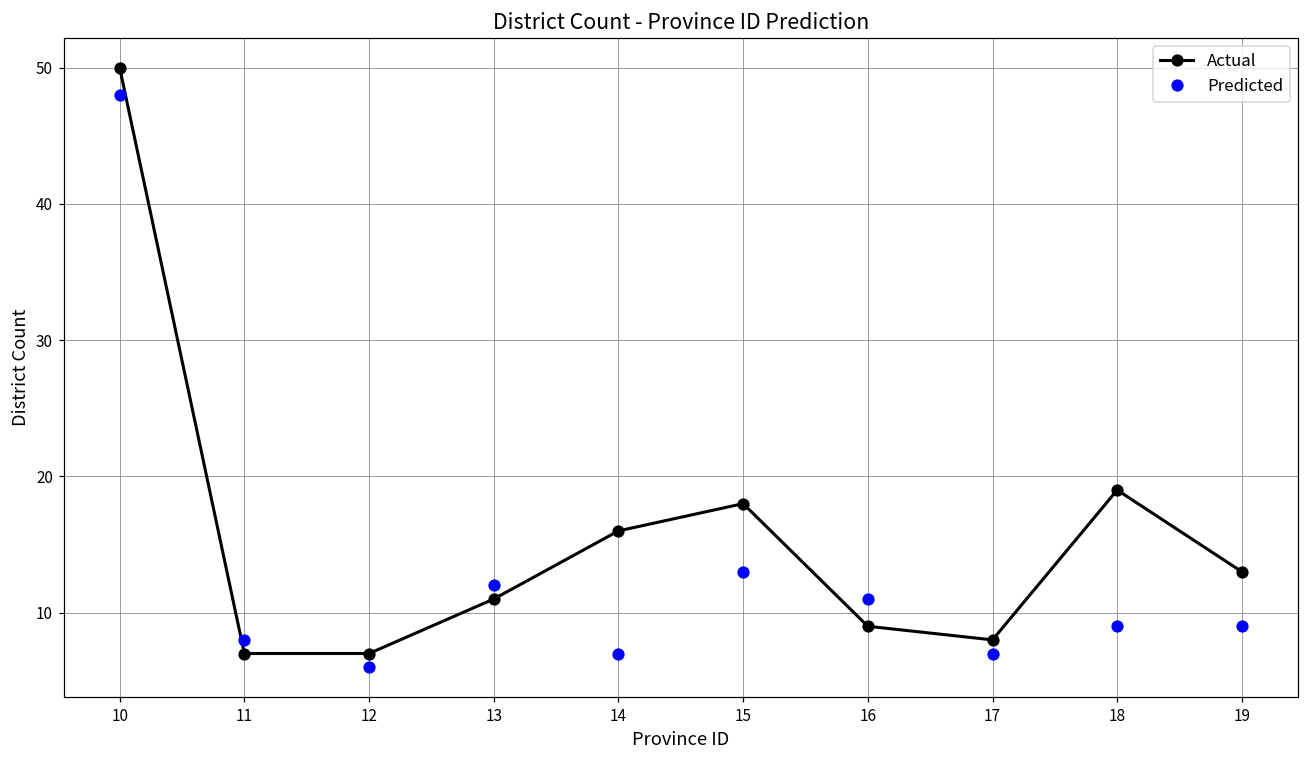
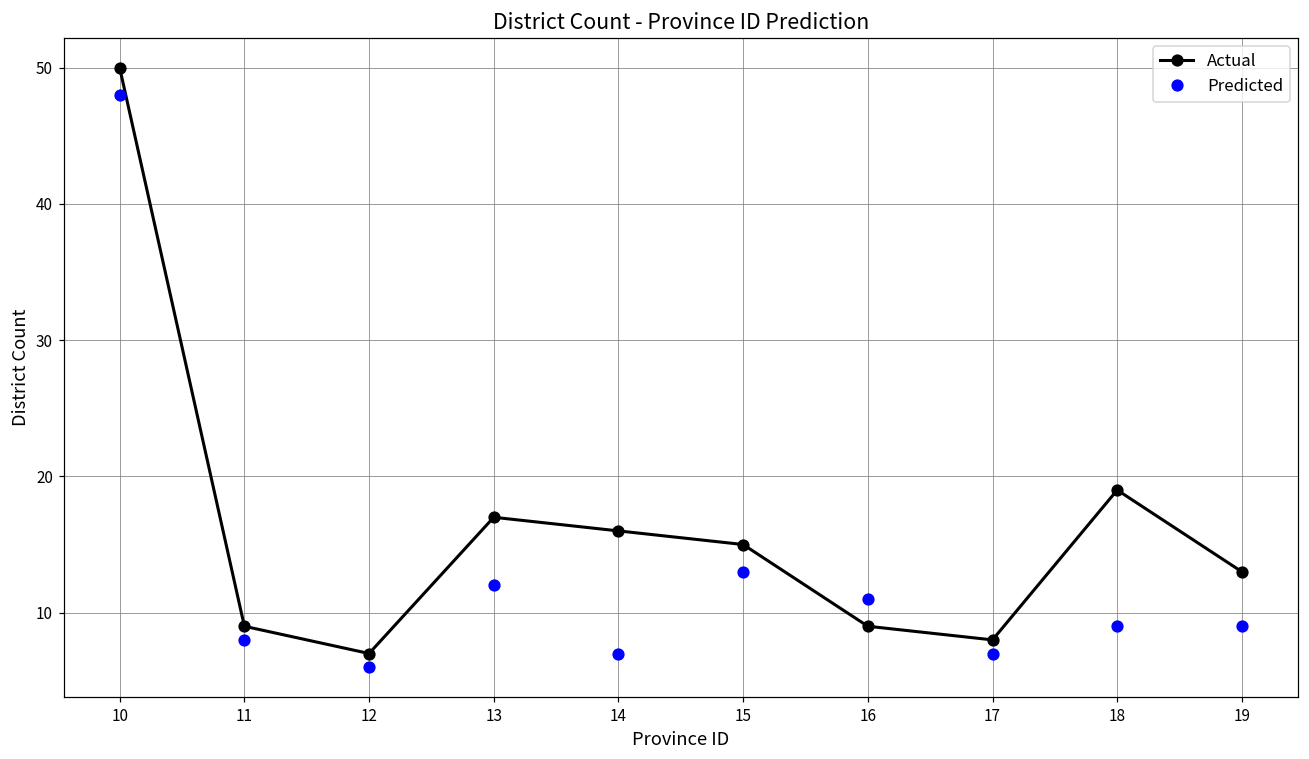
Actual, 11: 7 -> 9
Actual, 13: 11 -> 17
Actual, 15: 18 -> 15
